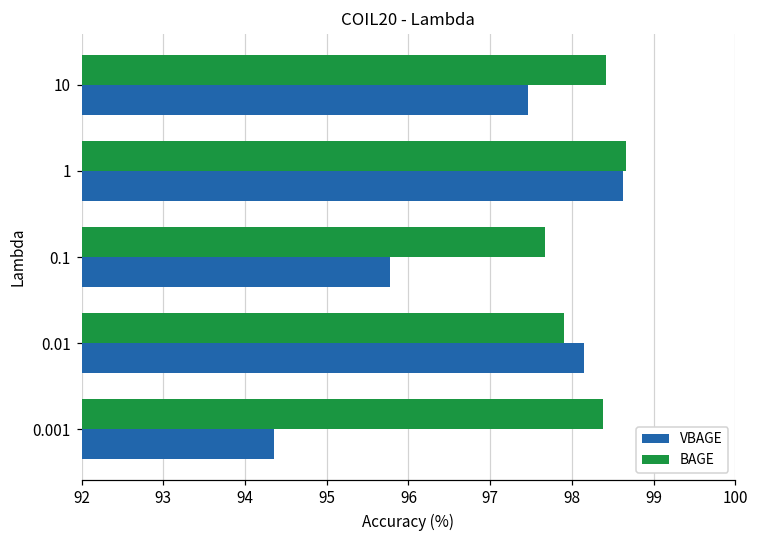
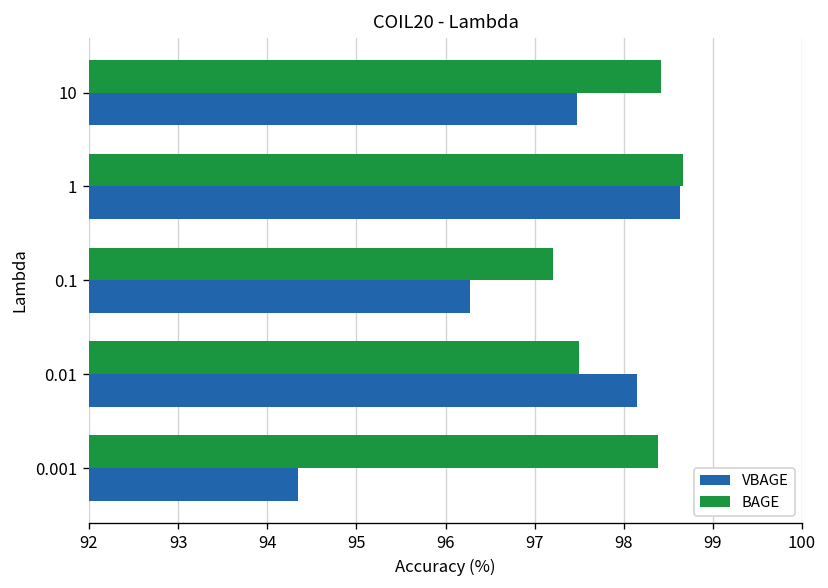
BAGE, 0.1: 97.7 -> 97.2
VBAGE, 0.1: 95.8 -> 96.3
BAGE, 0.01: 97.9 -> 97.5
